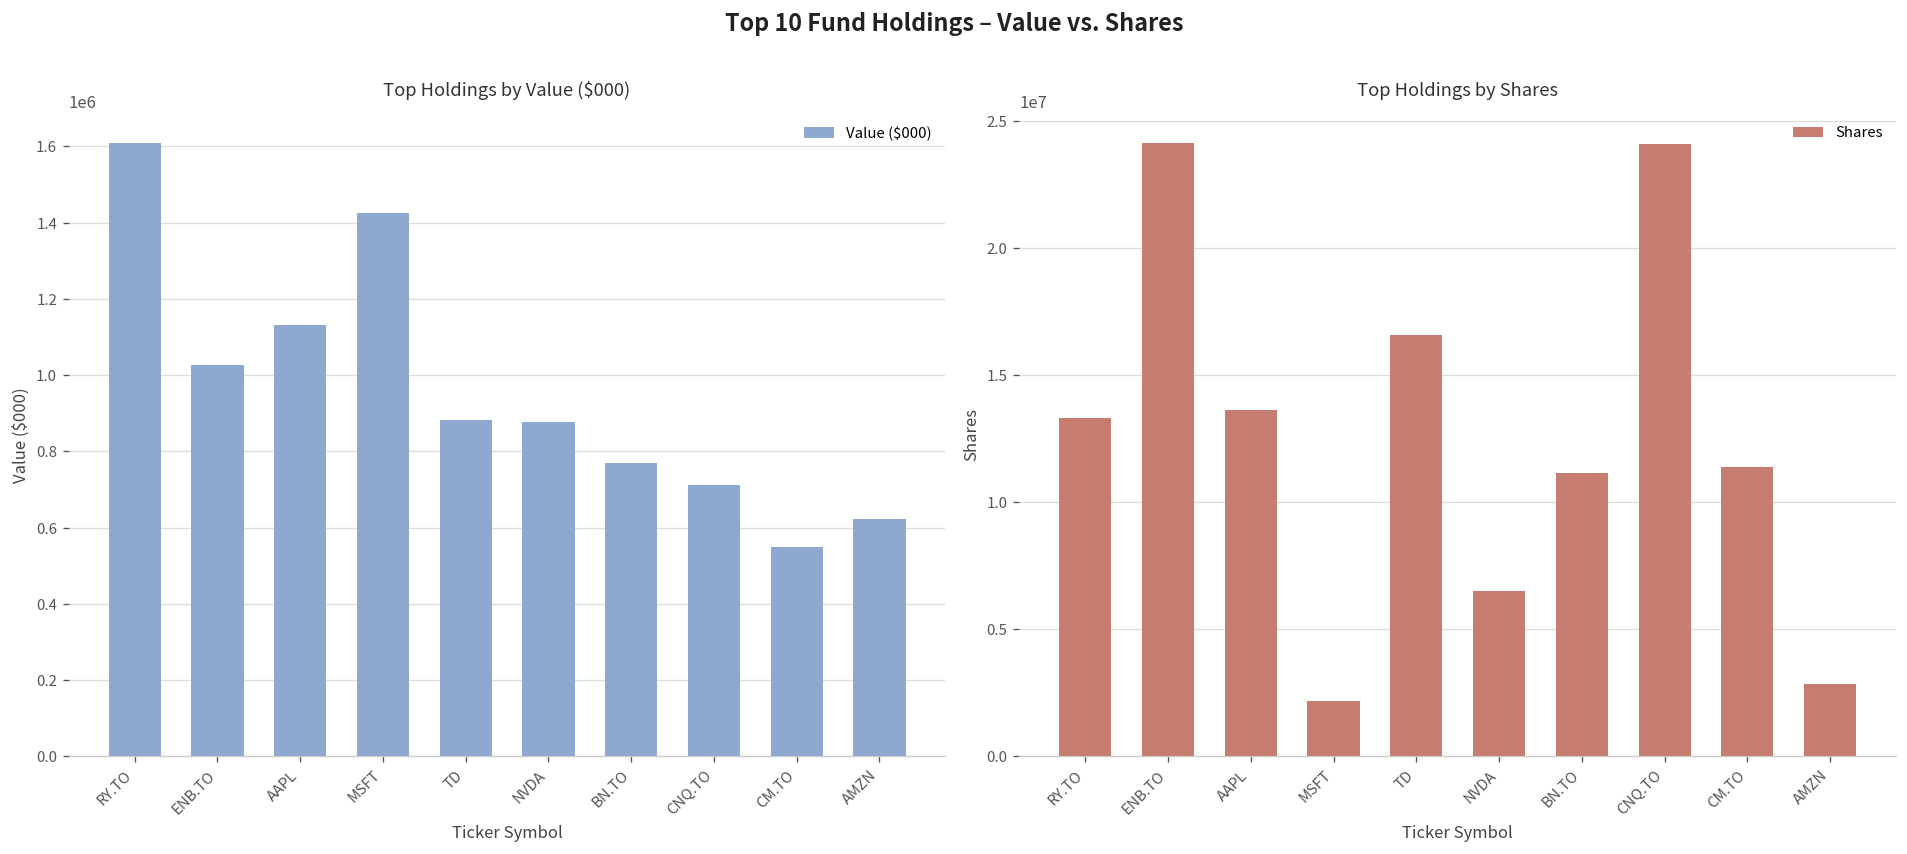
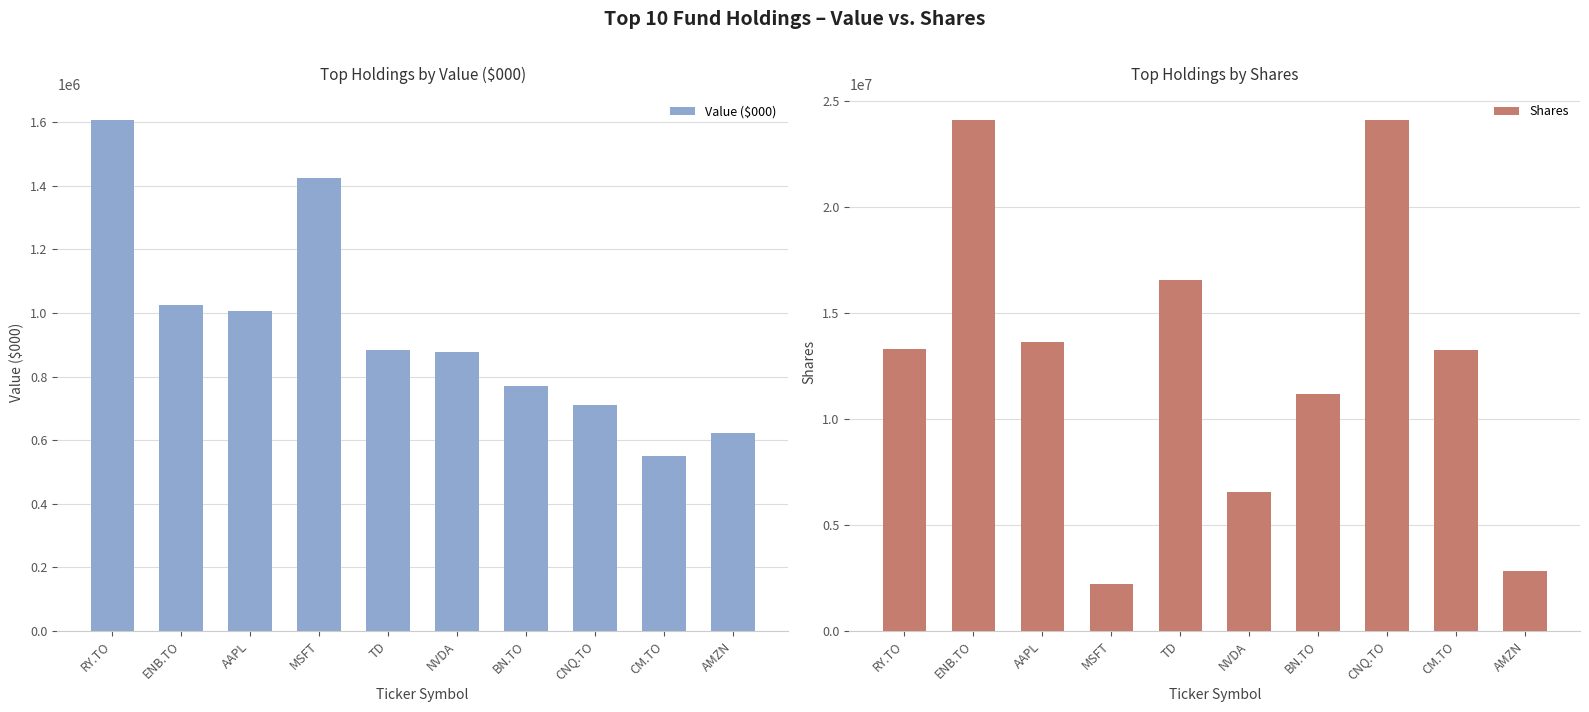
Top Holdings by Value ($000), AAPL: 1130000 -> 1010000
Top Holdings by Shares, CM.TO: 11400000 -> 13300000
